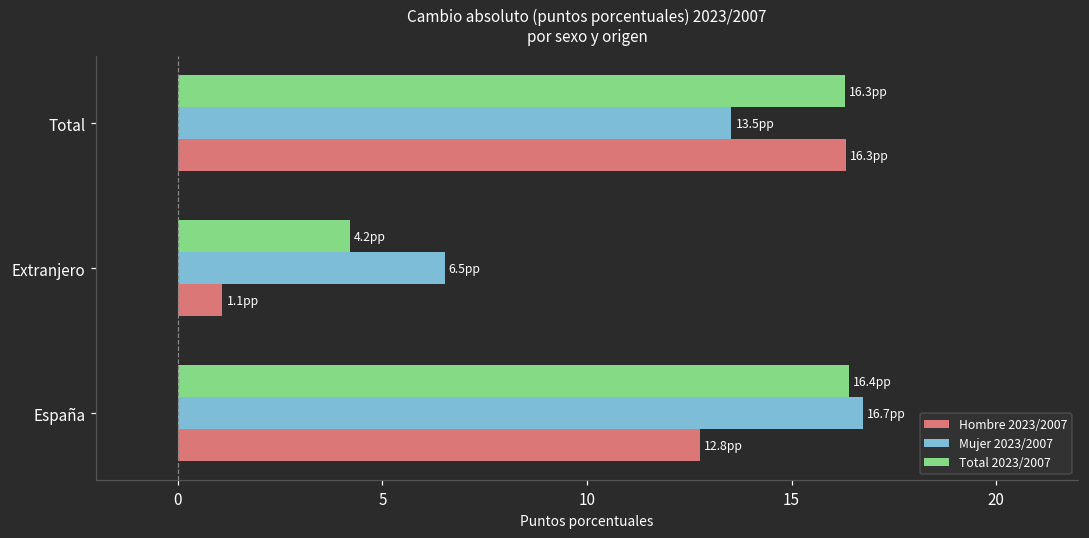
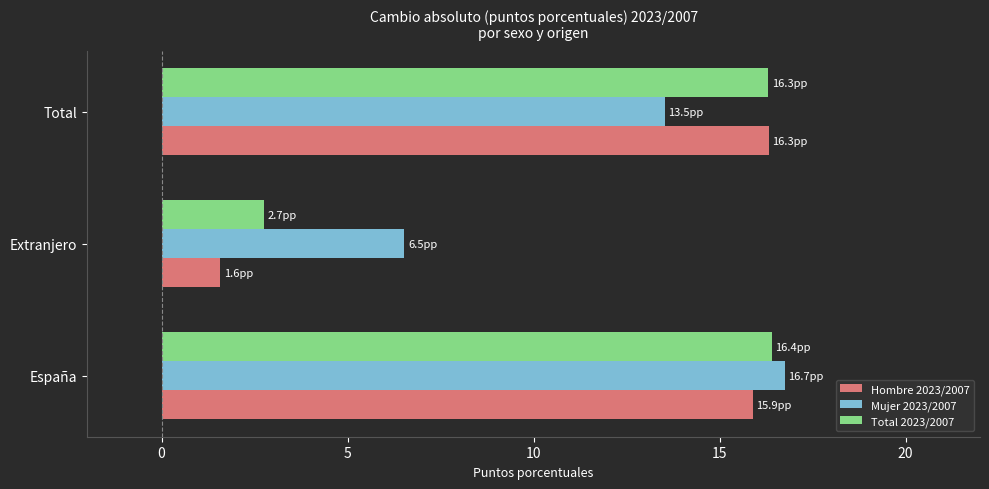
Total 2023/2007, Extranjero: 4.2 -> 2.7
Hombre 2023/2007, Extranjero: 1.1 -> 1.6
Hombre 2023/2007, España: 12.8 -> 15.9
